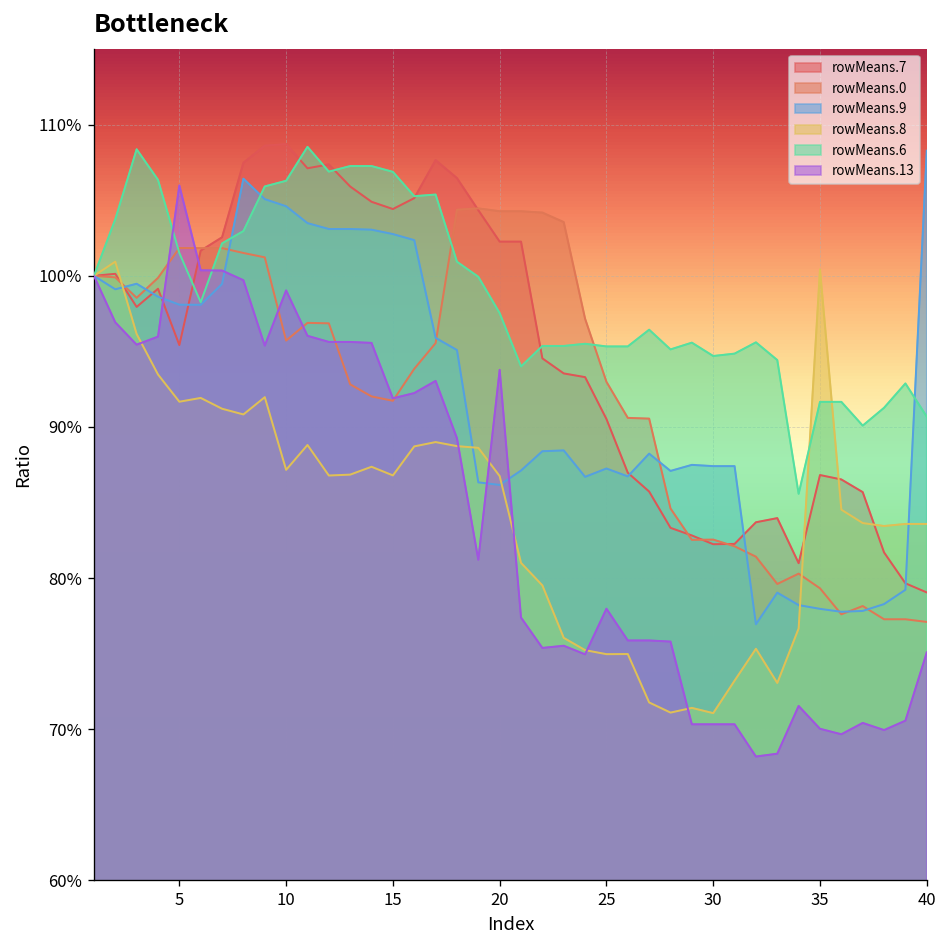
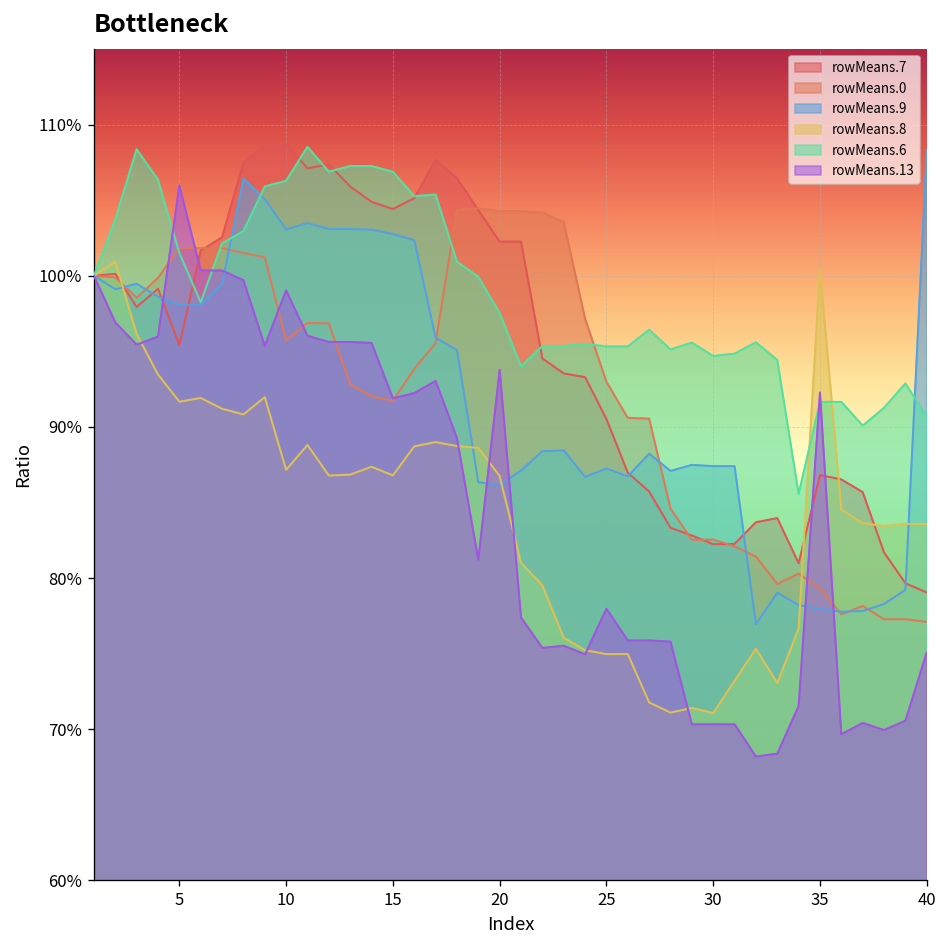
rowMeans.9, 10: 104.6% -> 103.1%
rowMeans.13, 35: 70.0% -> 92.3%
